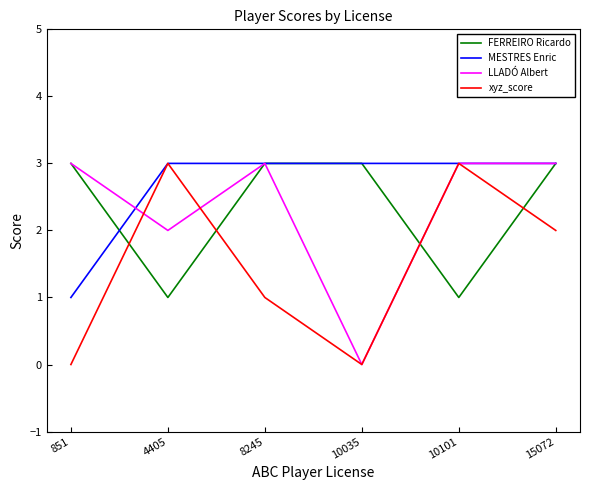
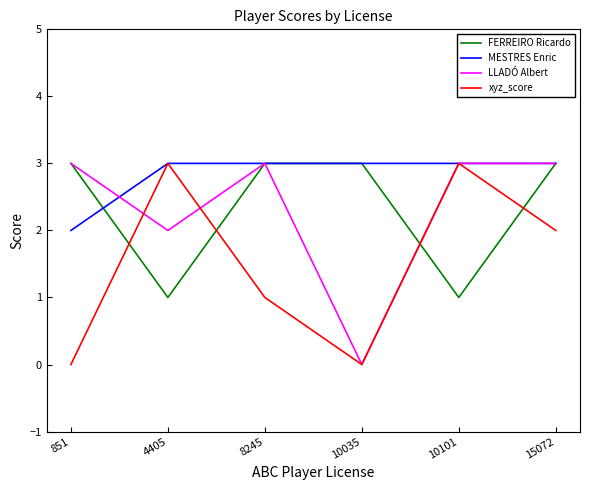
MESTRES Enric, 851: 1 -> 2
